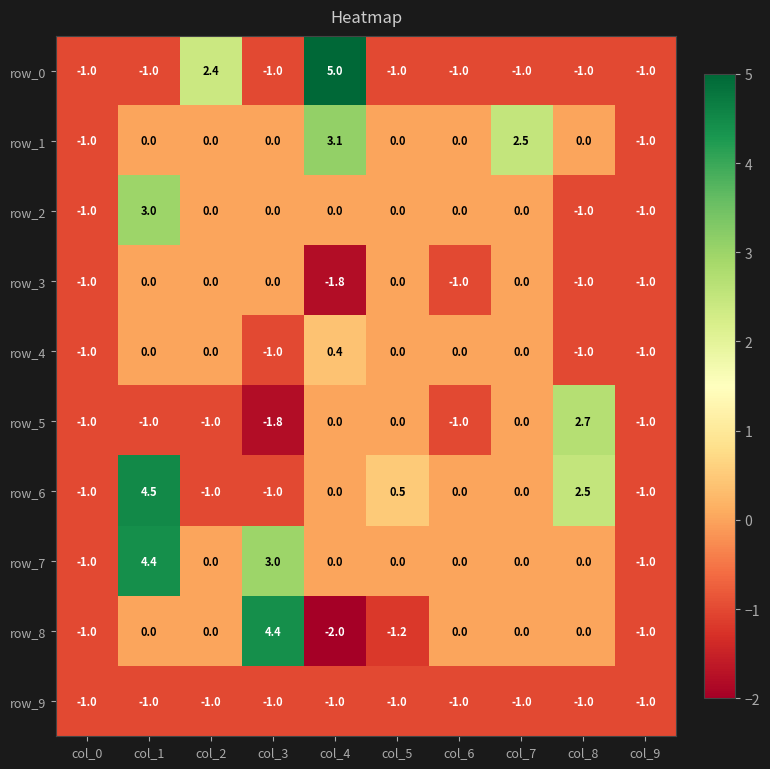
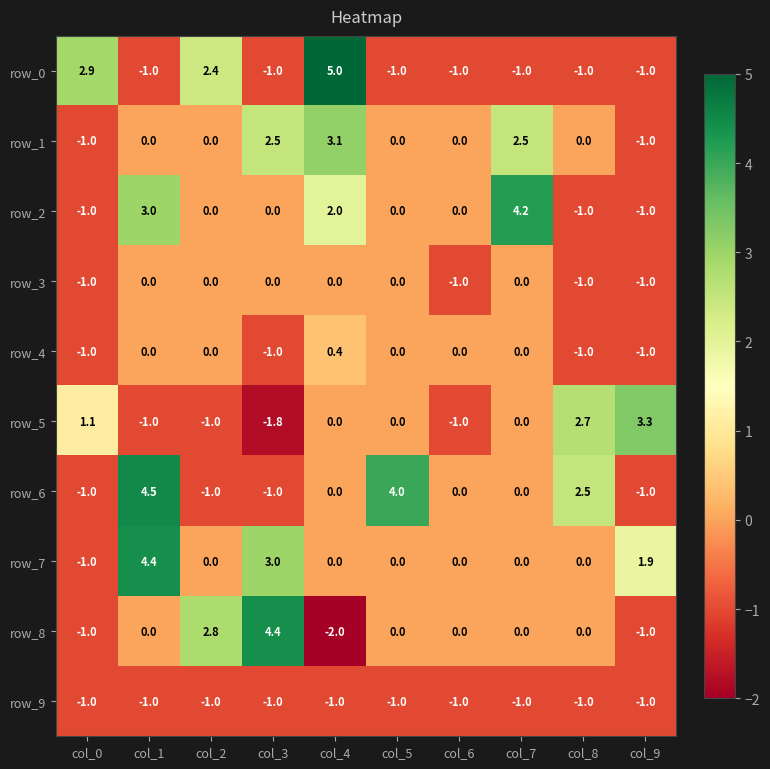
row_0, col_0: -1.0 -> 2.9
row_1, col_3: 0.0 -> 2.5
row_2, col_4: 0.0 -> 2.0
row_2, col_7: 0.0 -> 4.2
row_3, col_4: -1.8 -> 0.0
row_5, col_0: -1.0 -> 1.1
row_5, col_9: -1.0 -> 3.3
row_6, col_5: 0.5 -> 4.0
row_7, col_9: -1.0 -> 1.9
row_8, col_2: 0.0 -> 2.8
row_8, col_5: -1.2 -> 0.0
